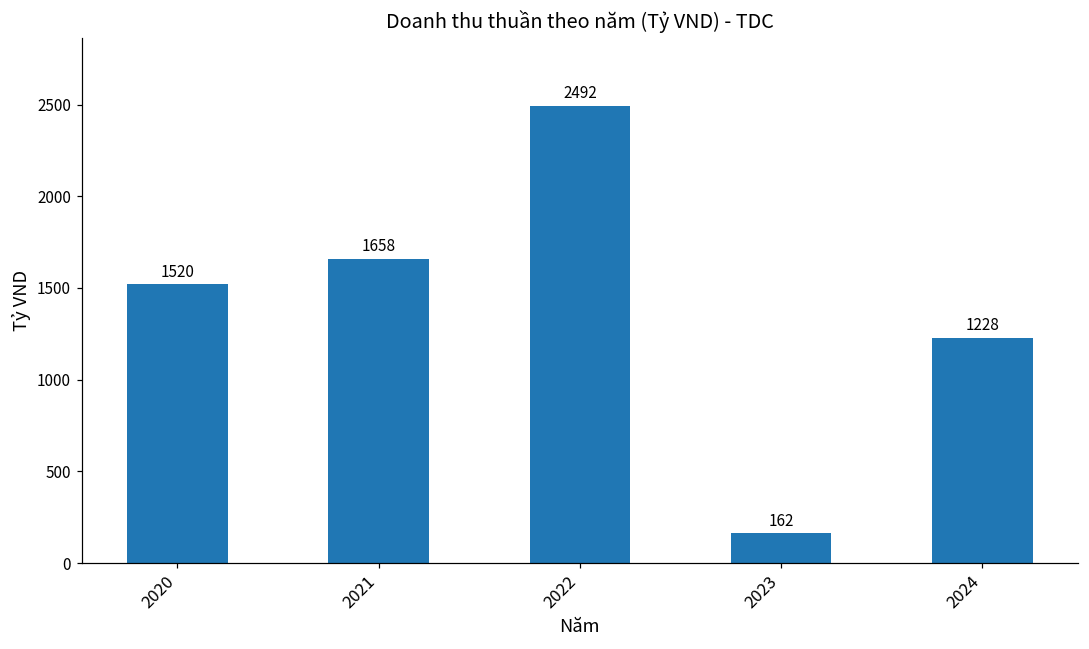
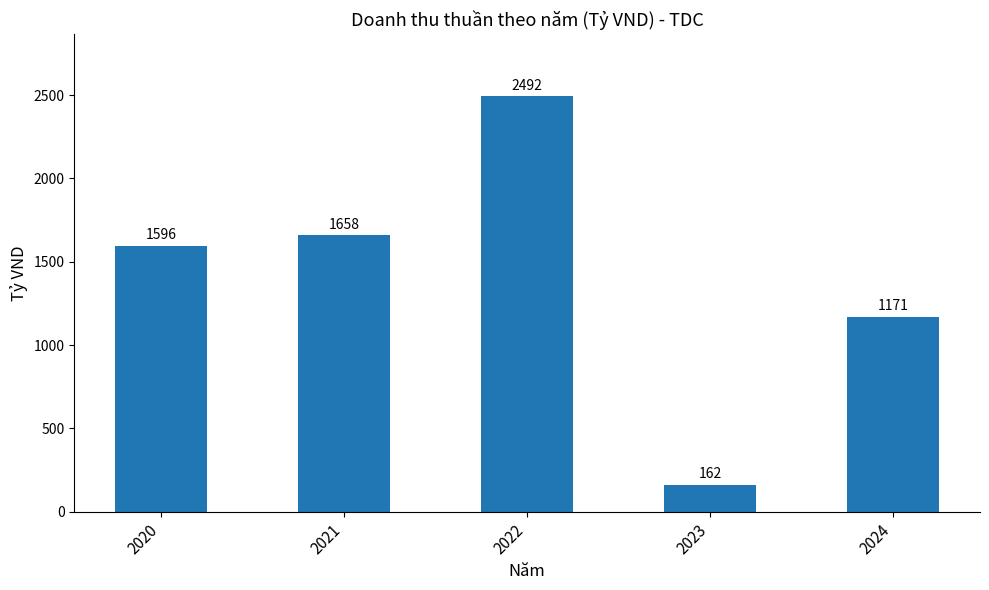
2020: 1520 -> 1596
2024: 1228 -> 1171
